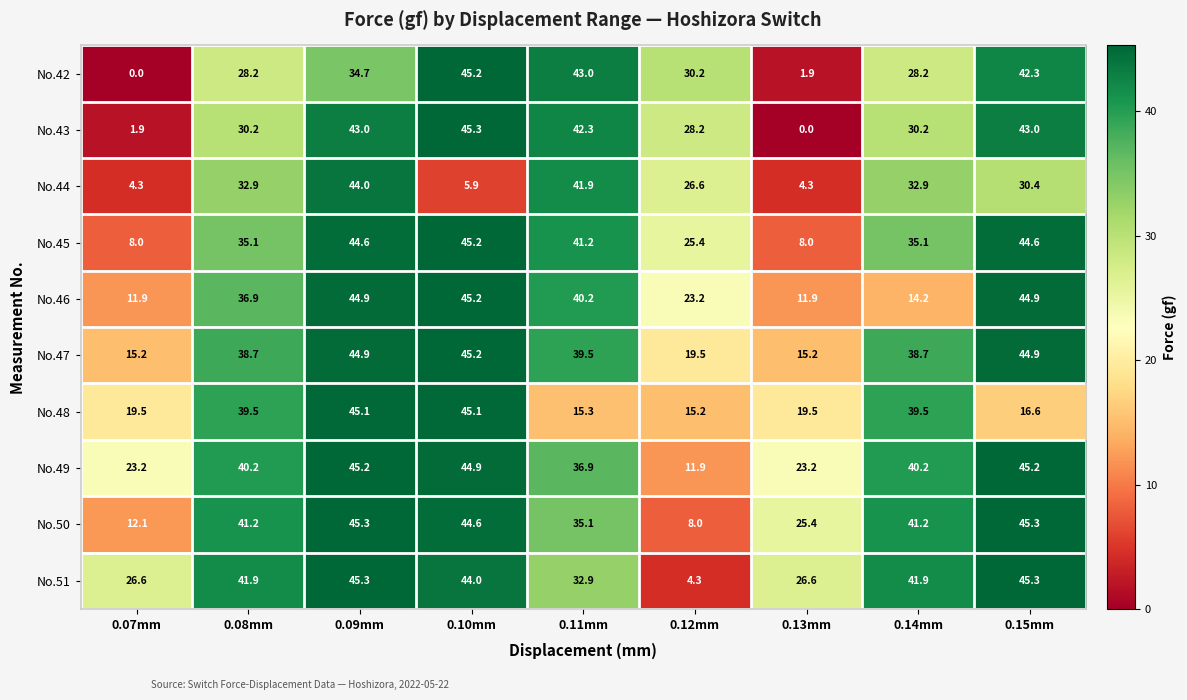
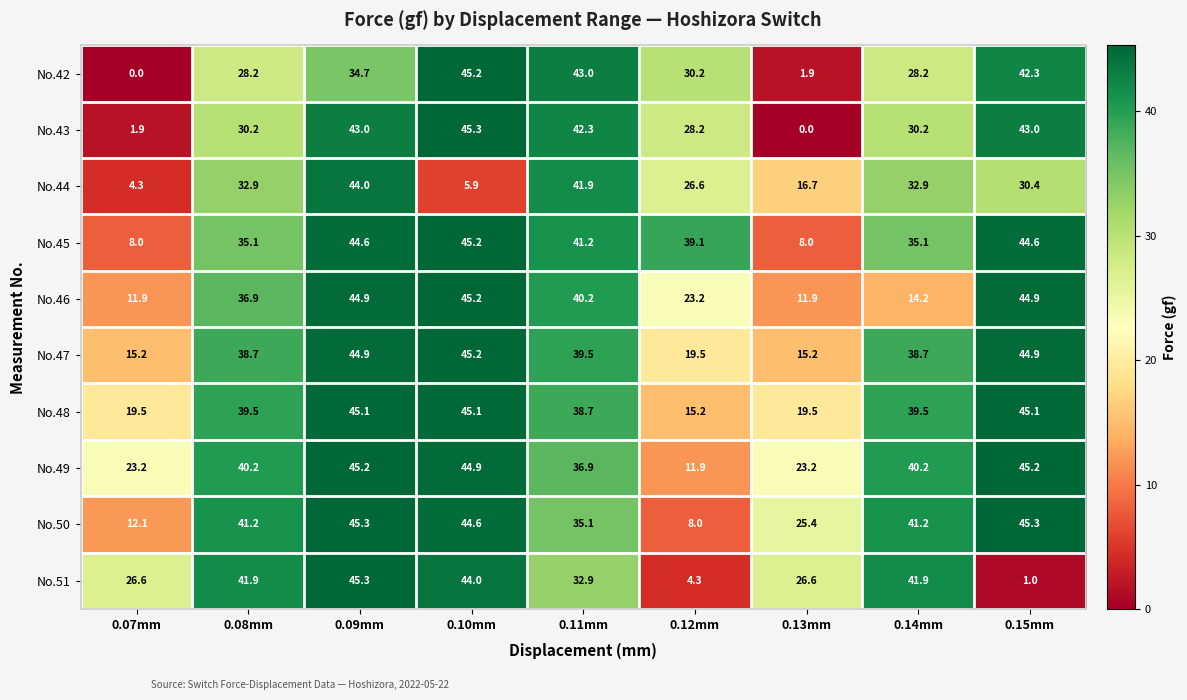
No.44, 0.13mm: 4.3 -> 16.7
No.45, 0.12mm: 25.4 -> 39.1
No.48, 0.11mm: 15.3 -> 38.7
No.48, 0.15mm: 16.6 -> 45.1
No.51, 0.15mm: 45.3 -> 1.0
